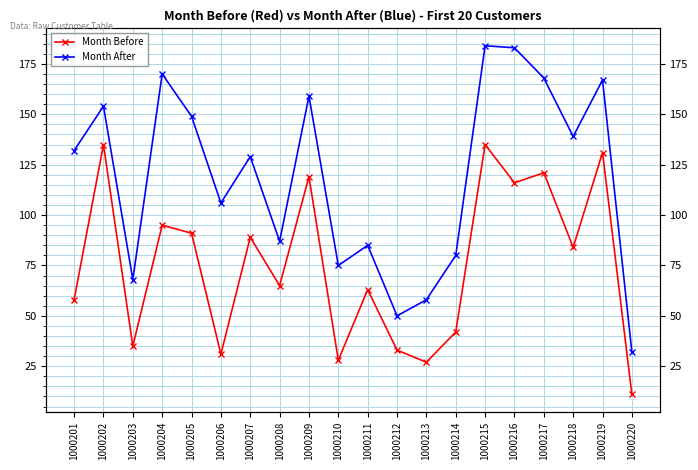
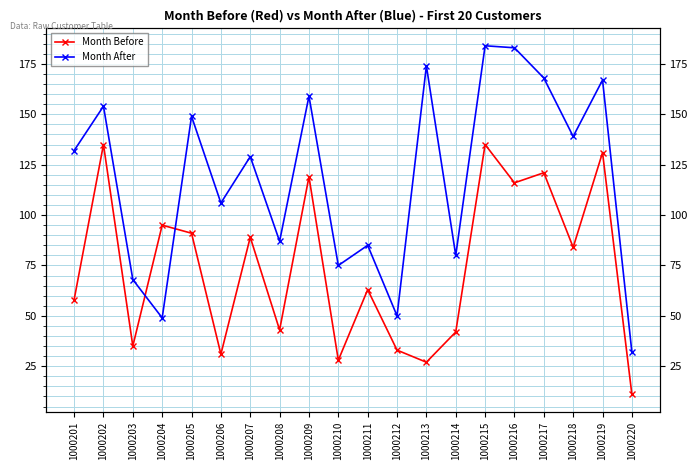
Month After, 1000204: 170 -> 49
Month Before, 1000208: 65 -> 43
Month After, 1000213: 58 -> 174
